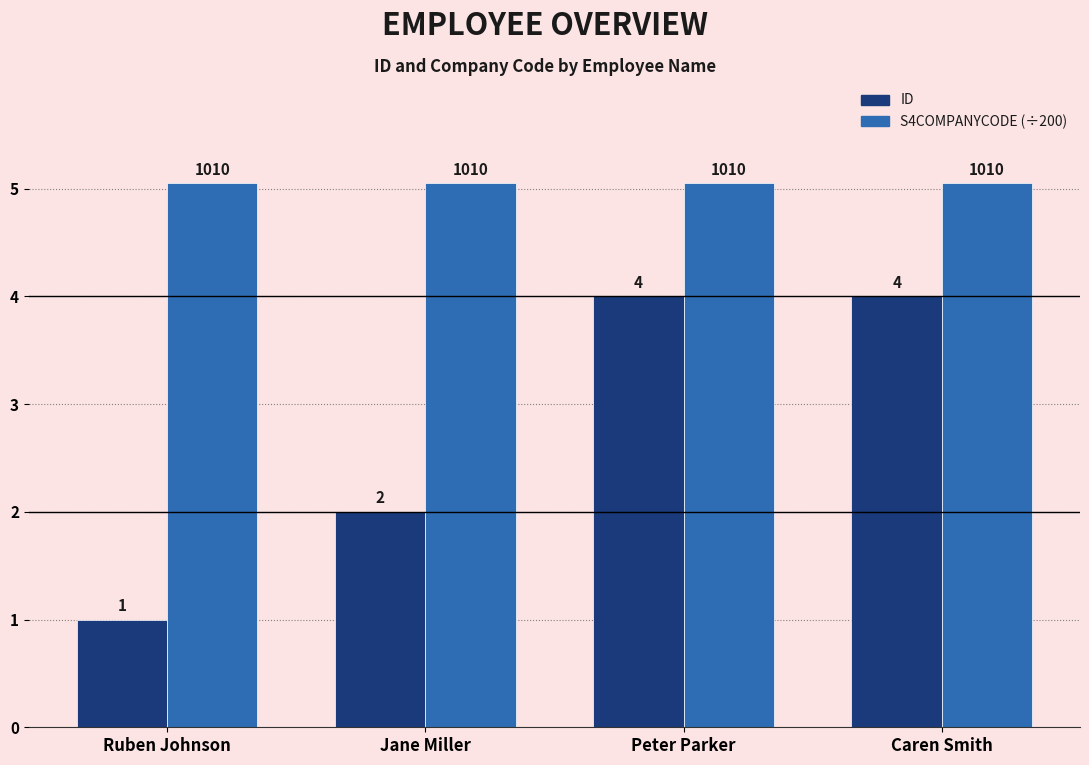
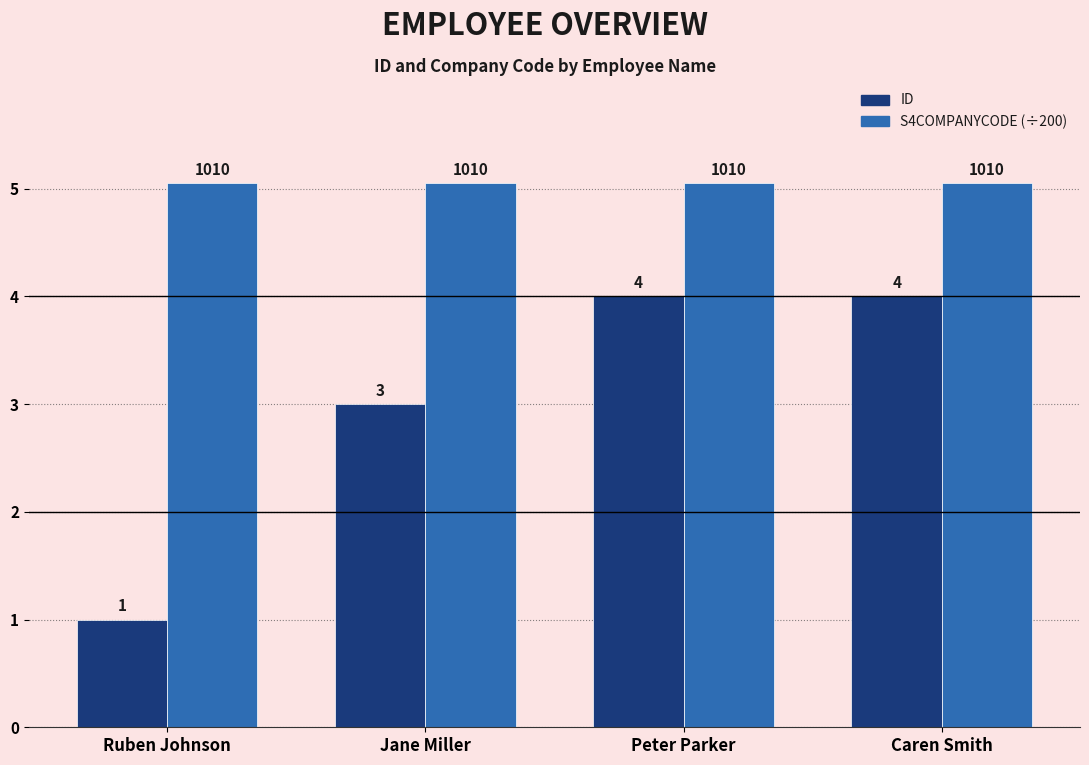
ID, Jane Miller: 2 -> 3
